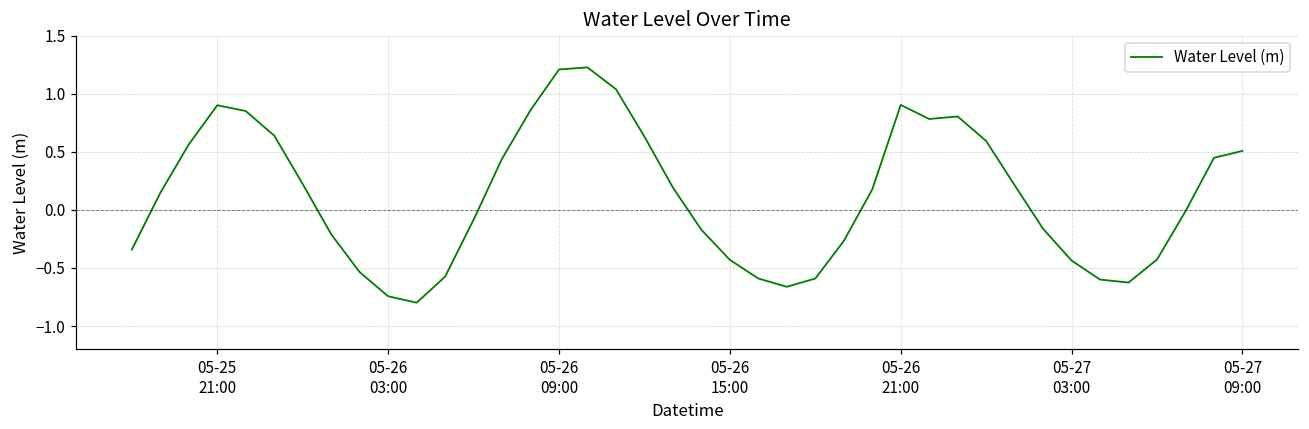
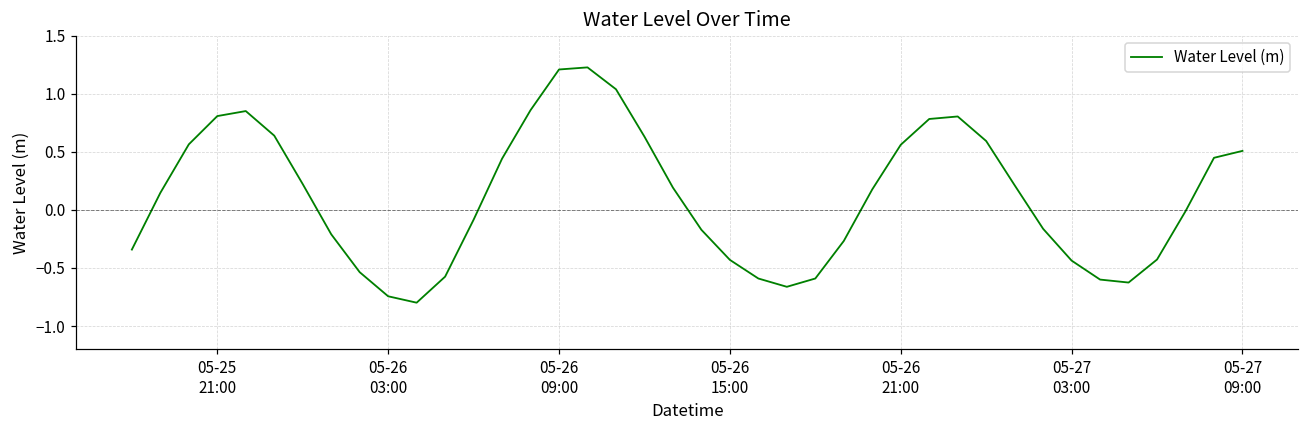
05-25 21:00: 0.90 -> 0.81
05-26 21:00: 0.90 -> 0.56
